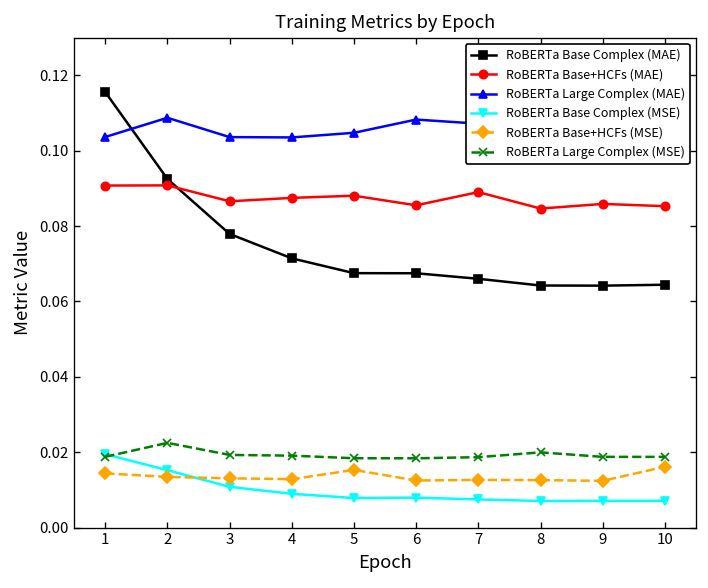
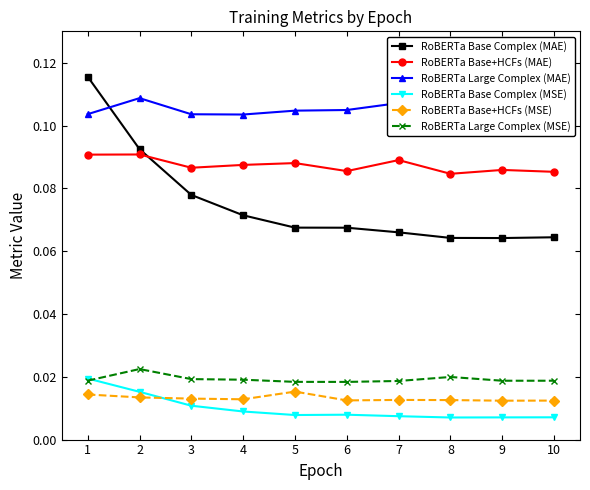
RoBERTa Large Complex (MAE), 6: 0.108 -> 0.105
RoBERTa Base+HCFs (MSE), 10: 0.016 -> 0.012
